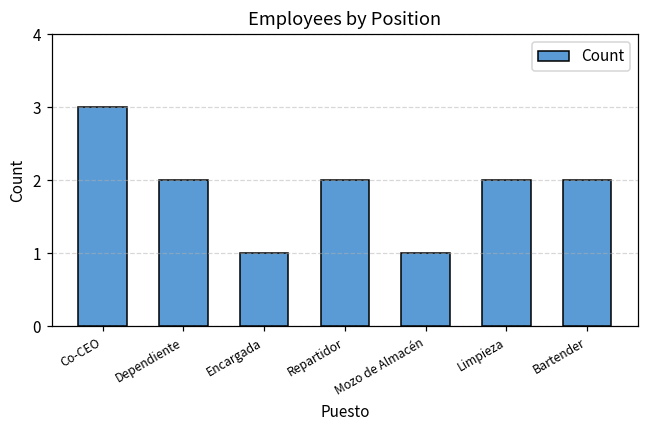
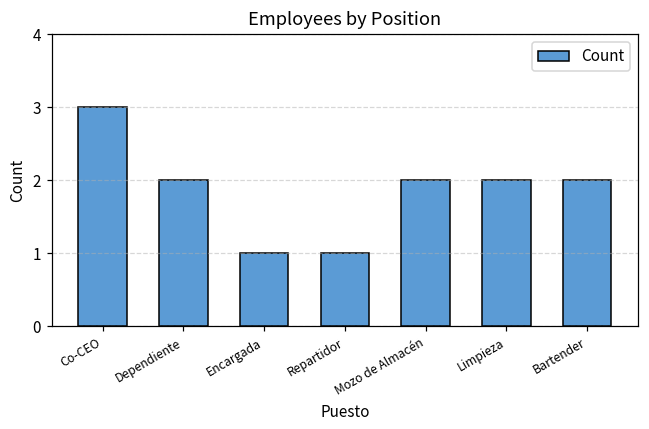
Repartidor: 2 -> 1
Mozo de Almacén: 1 -> 2
